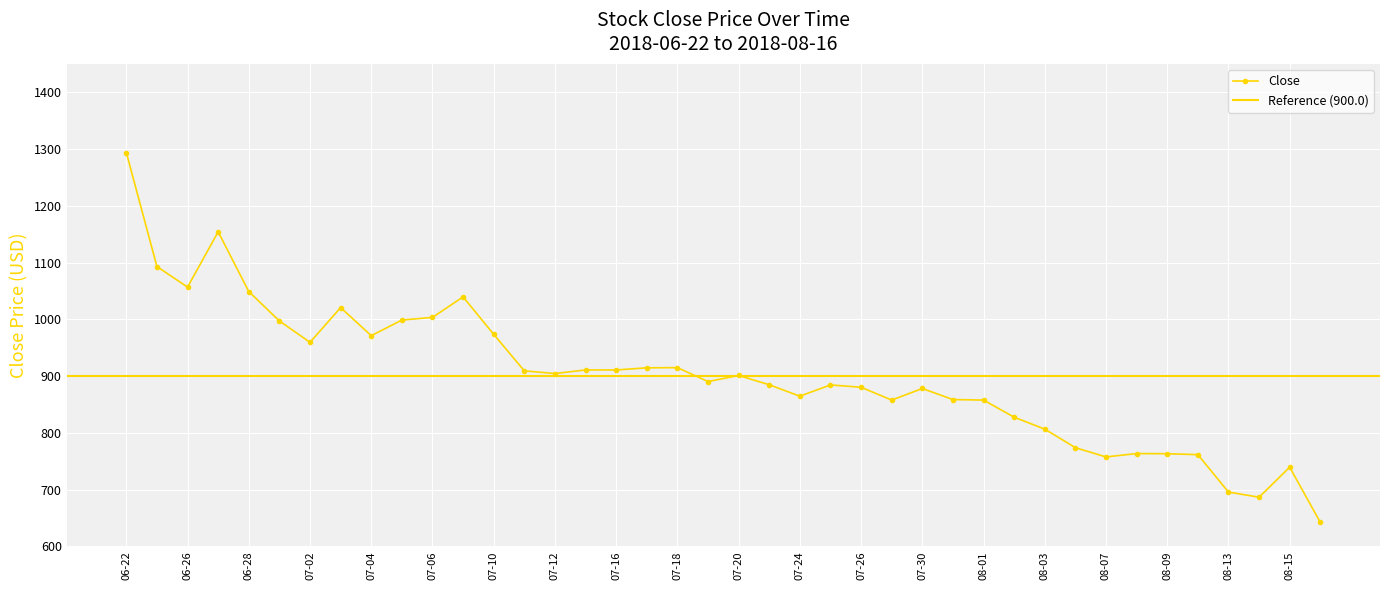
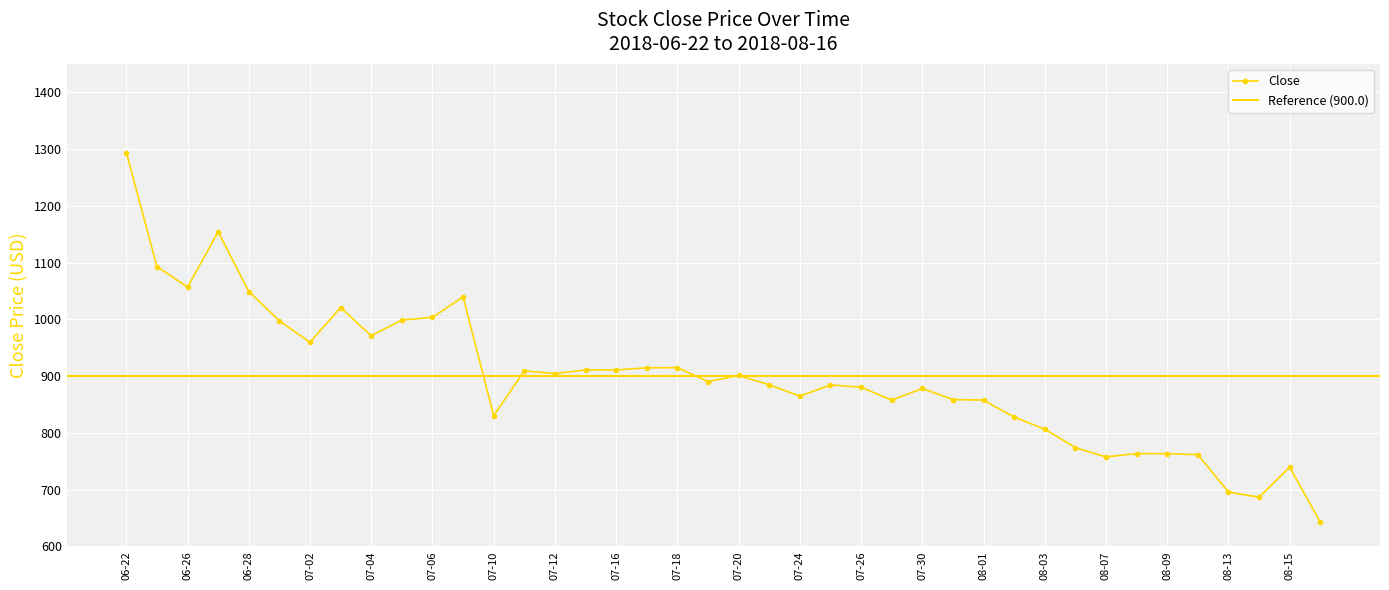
07-10: 970 -> 830
